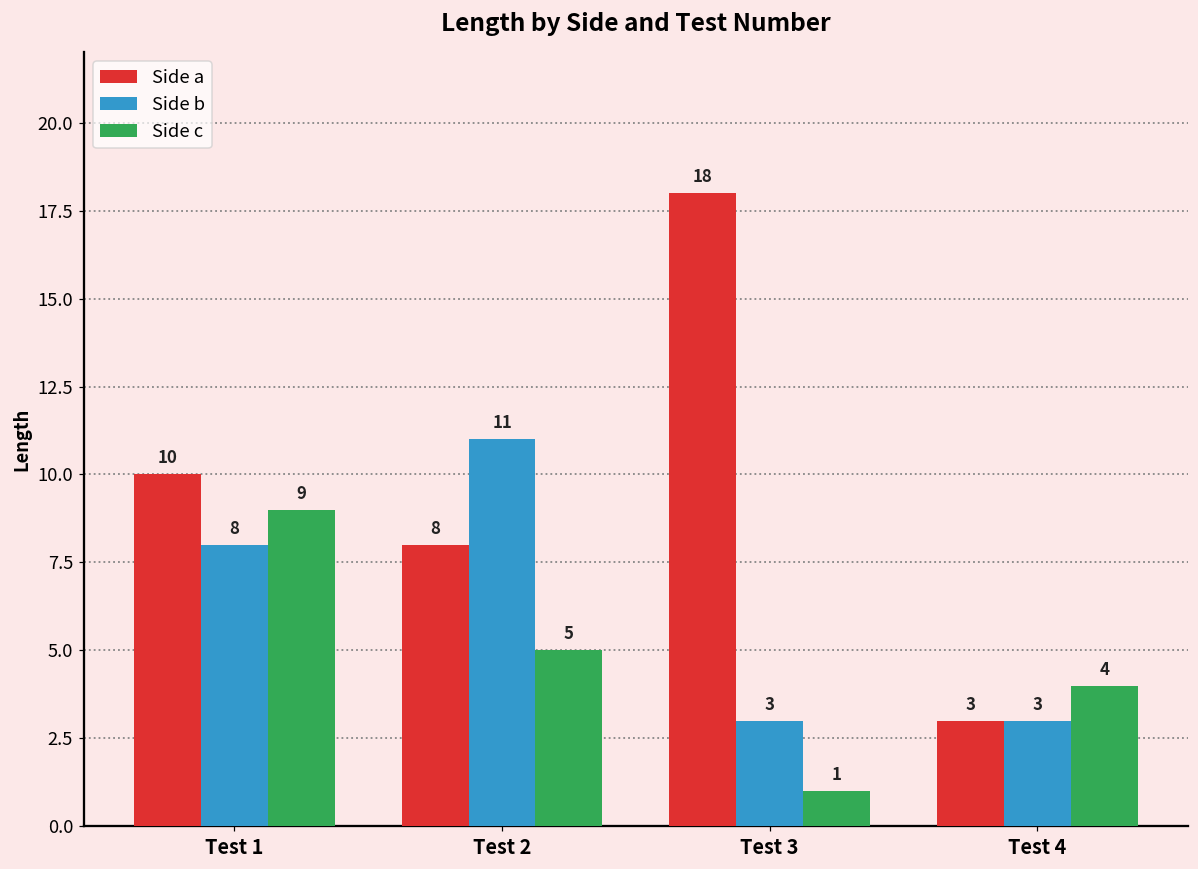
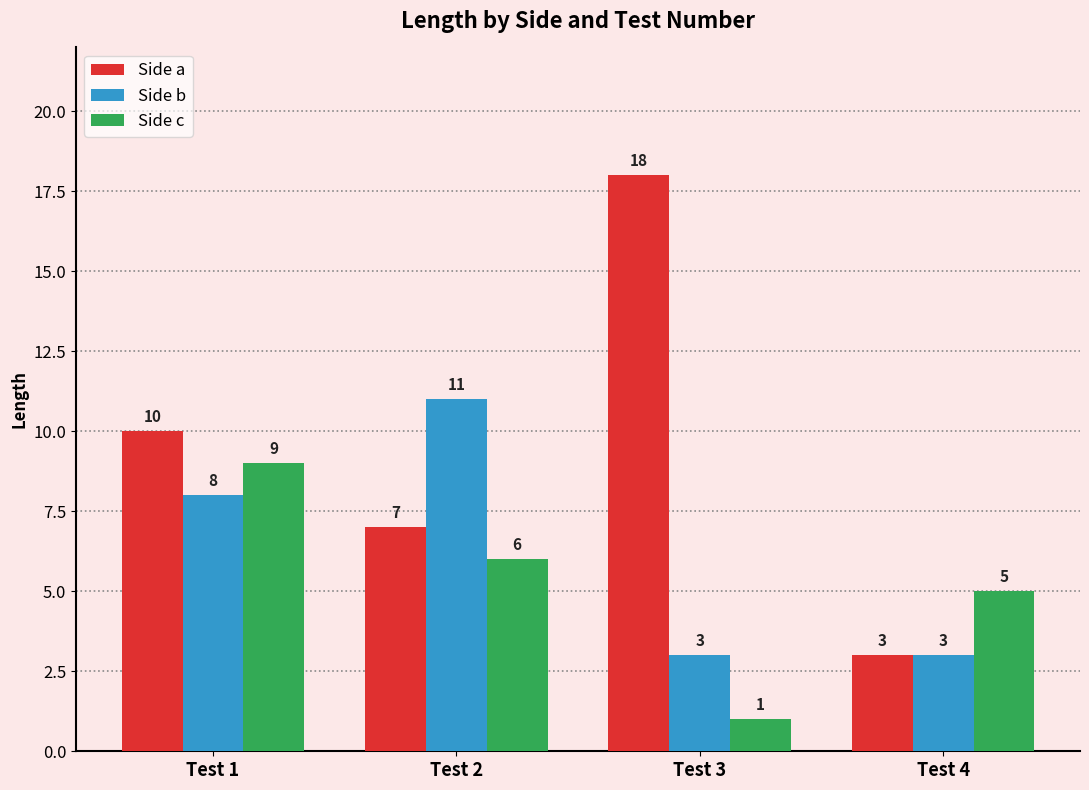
Side a, Test 2: 8 -> 7
Side c, Test 2: 5 -> 6
Side c, Test 4: 4 -> 5
